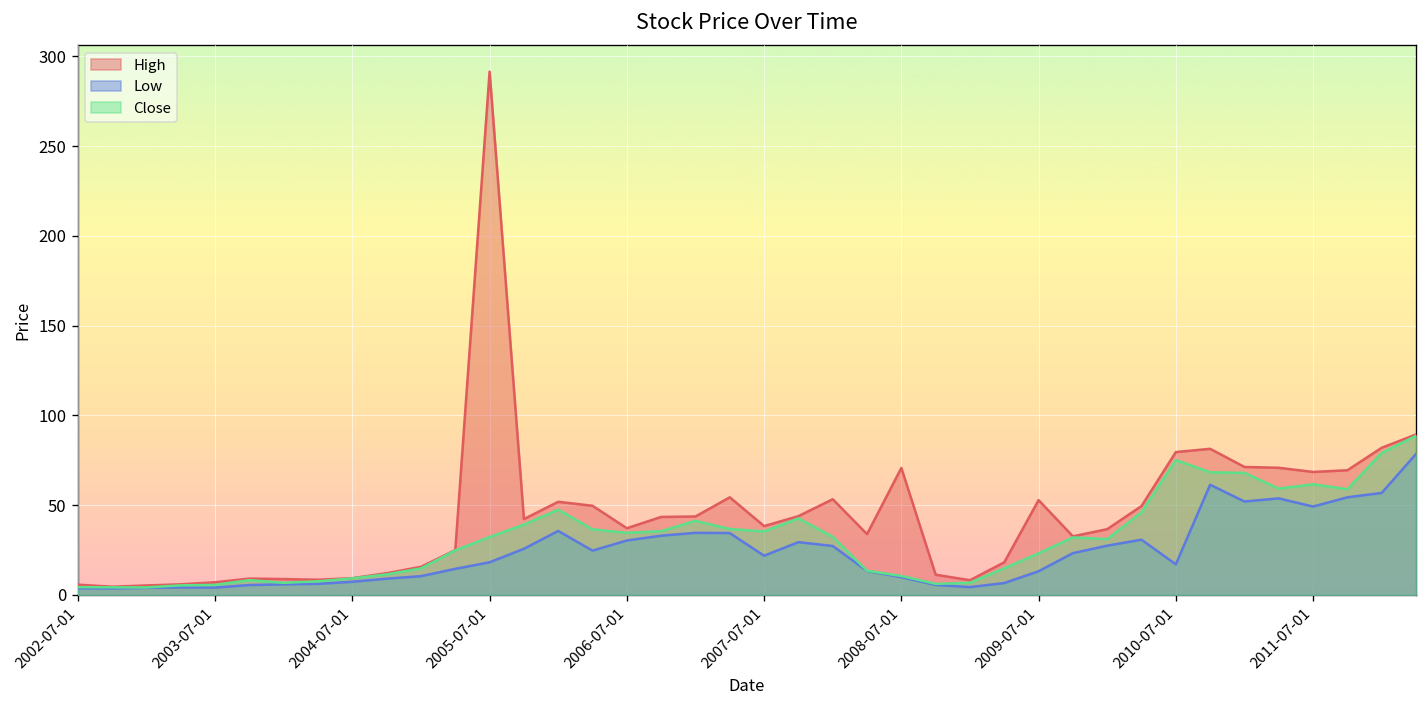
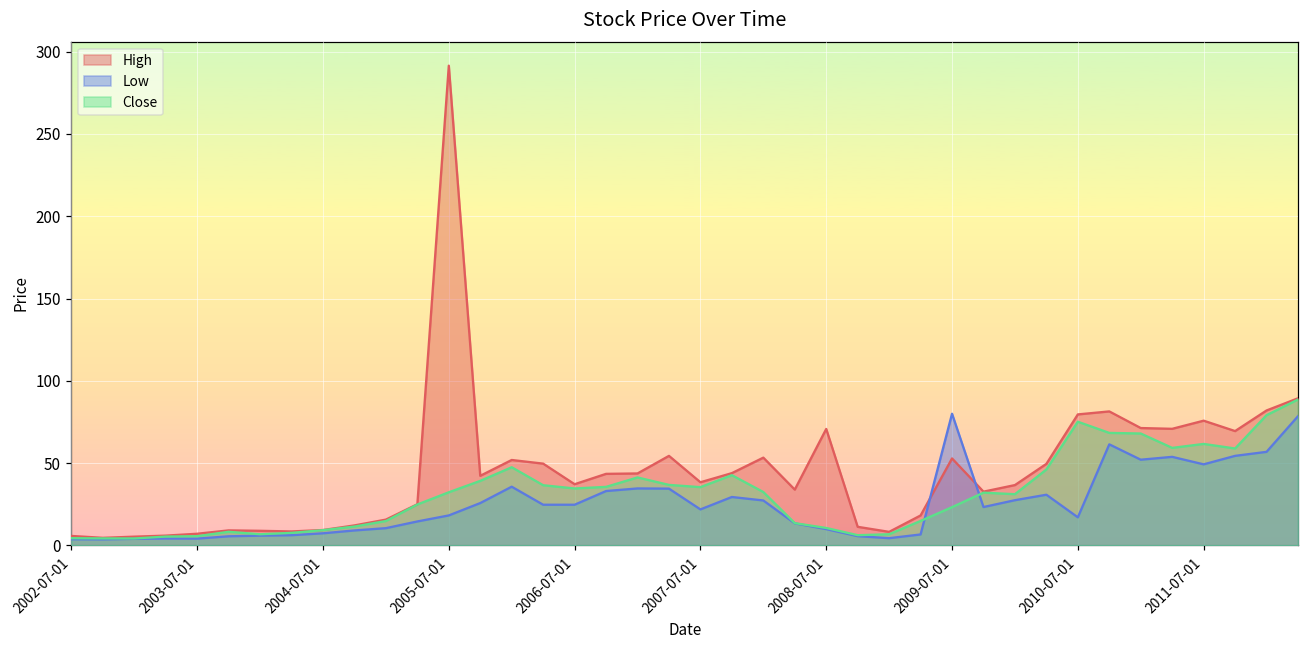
Low, 2006-07-01: 30 -> 25
Low, 2009-07-01: 13 -> 80
High, 2011-07-01: 69 -> 76
